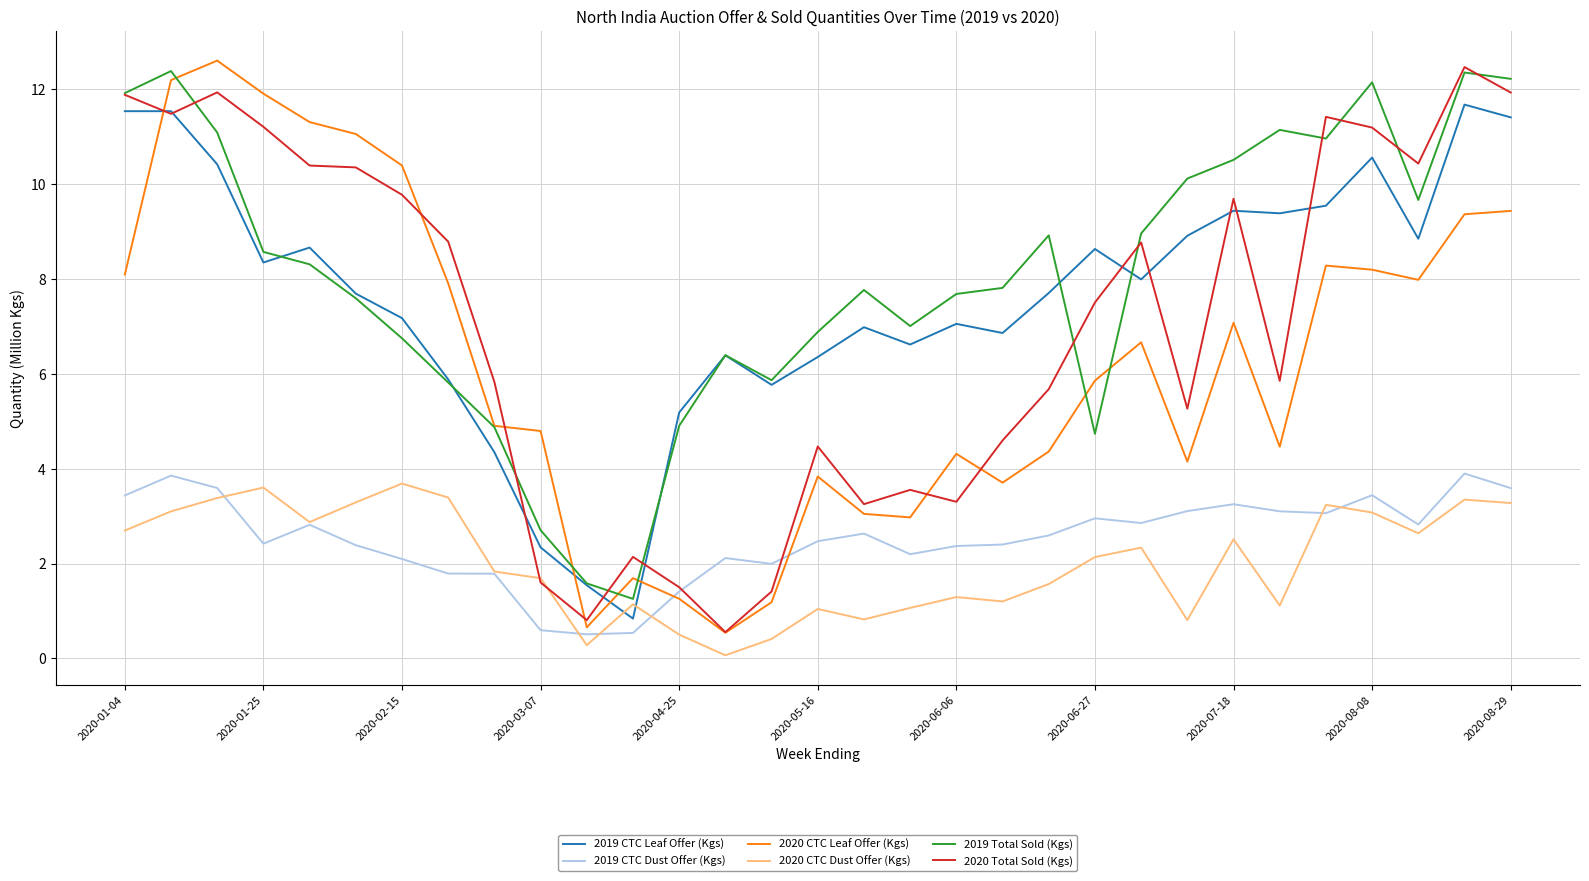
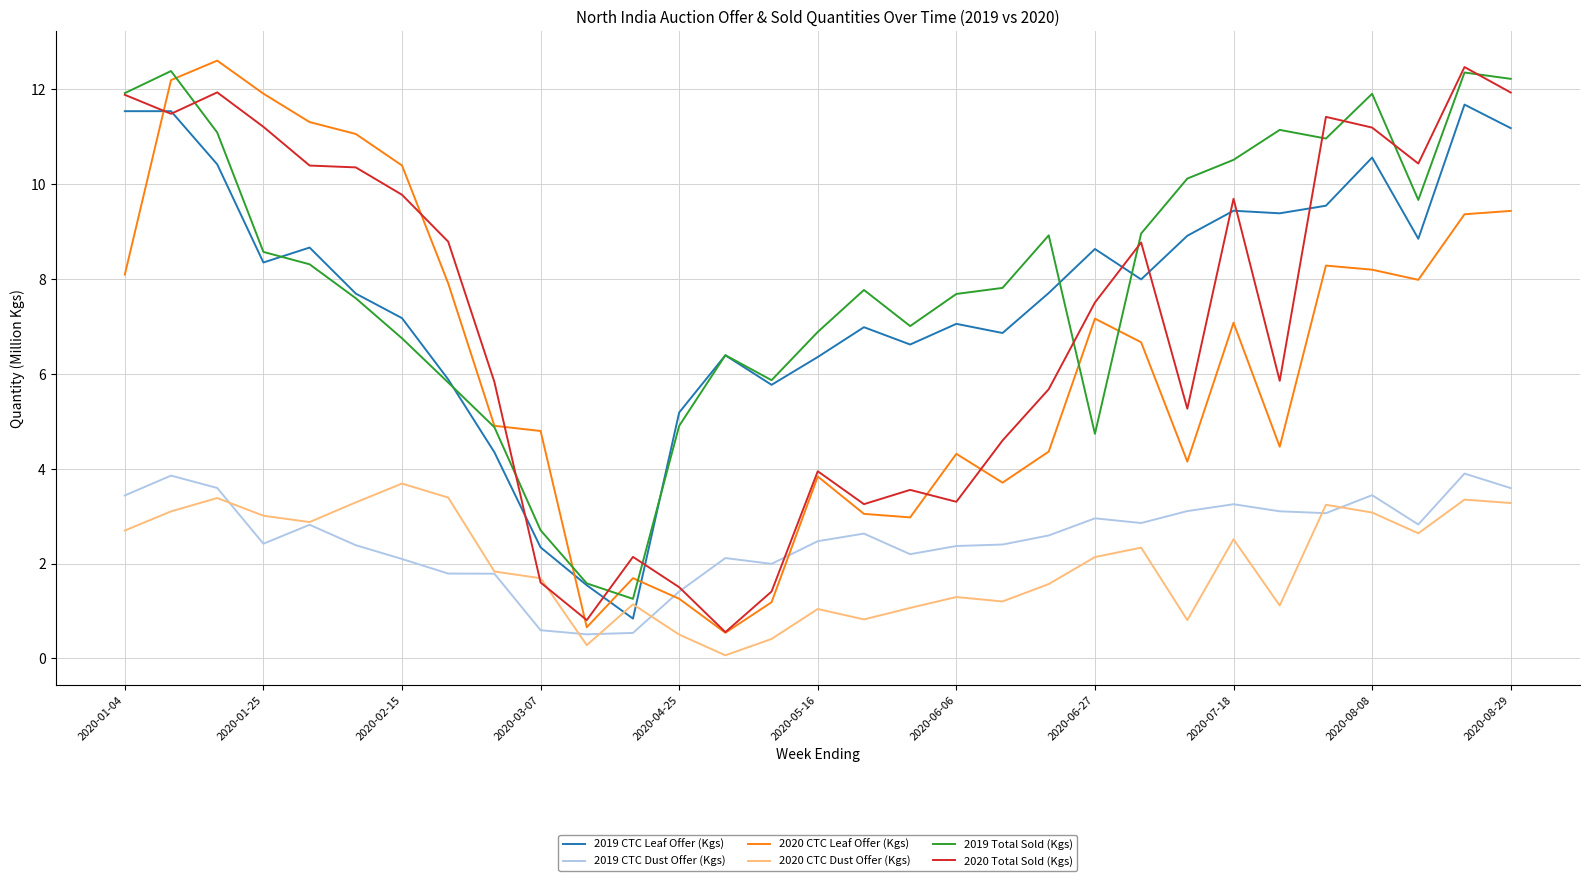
2020 CTC Dust Offer (Kgs), 2020-01-25: 3.6 -> 3.0
2020 Total Sold (Kgs), 2020-05-16: 4.5 -> 3.9
2020 CTC Leaf Offer (Kgs), 2020-06-27: 5.9 -> 7.2
2019 Total Sold (Kgs), 2020-08-08: 12.1 -> 11.9
2019 CTC Leaf Offer (Kgs), 2020-08-29: 11.4 -> 11.2
